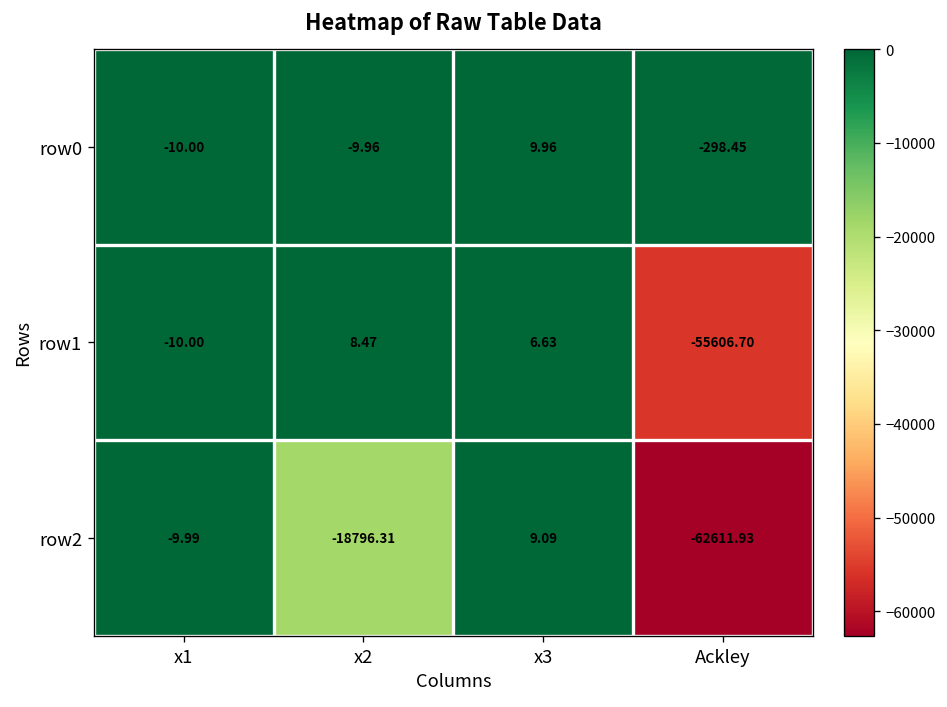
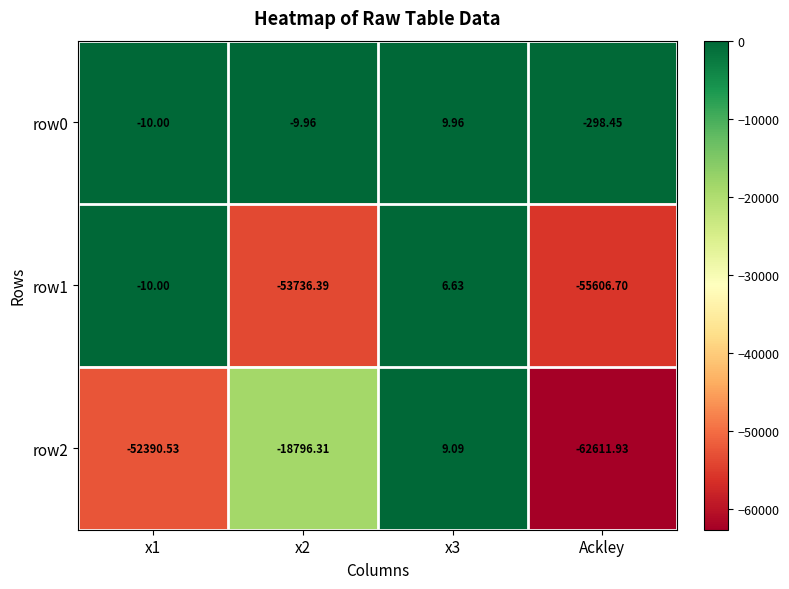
row1, x2: 8.47 -> -53736.39
row2, x1: -9.99 -> -52390.53
